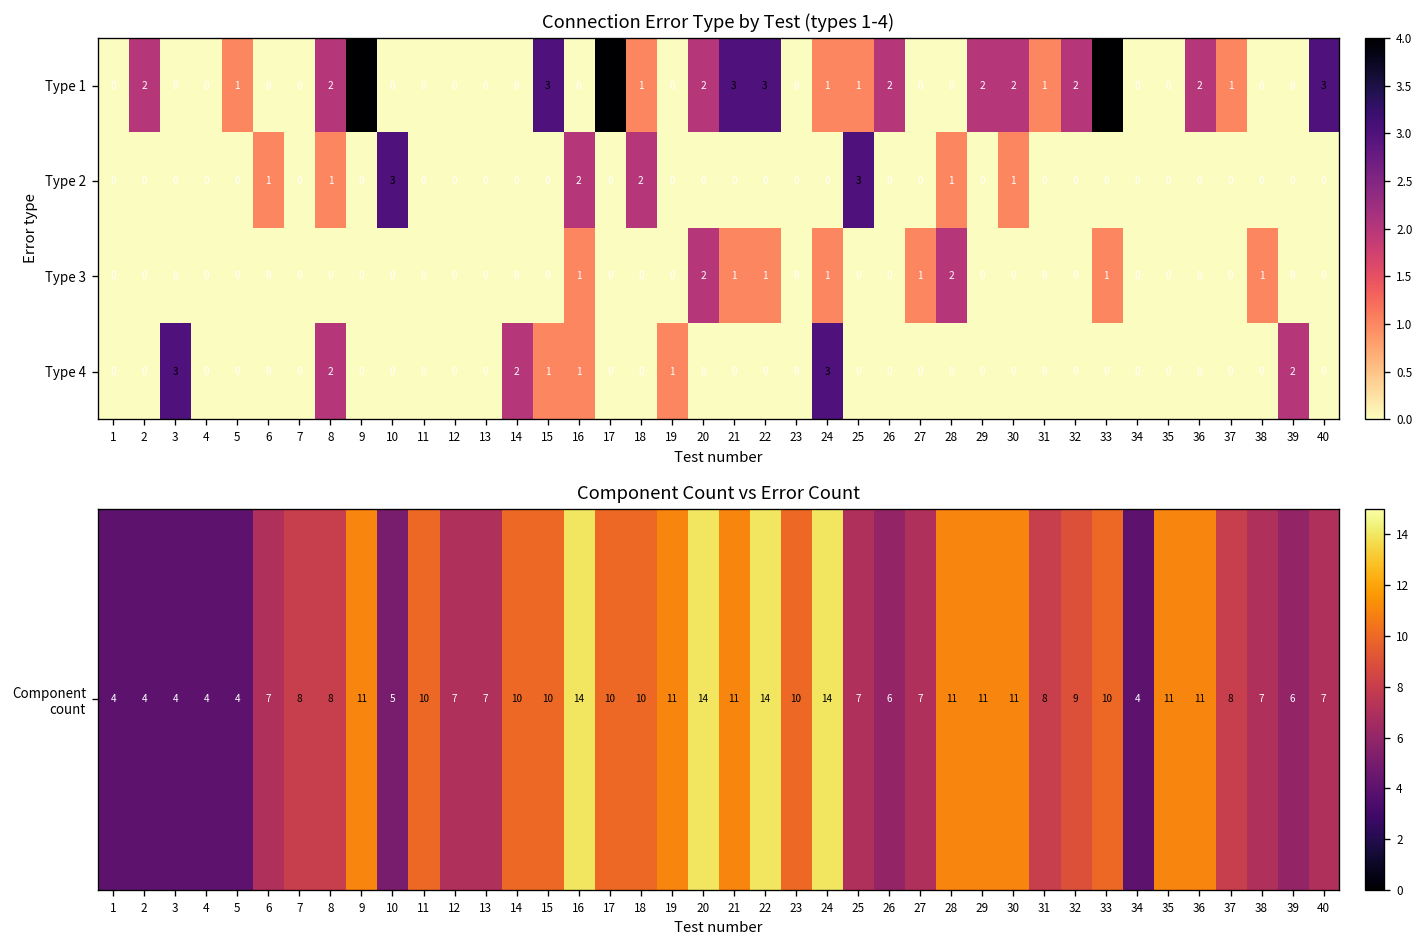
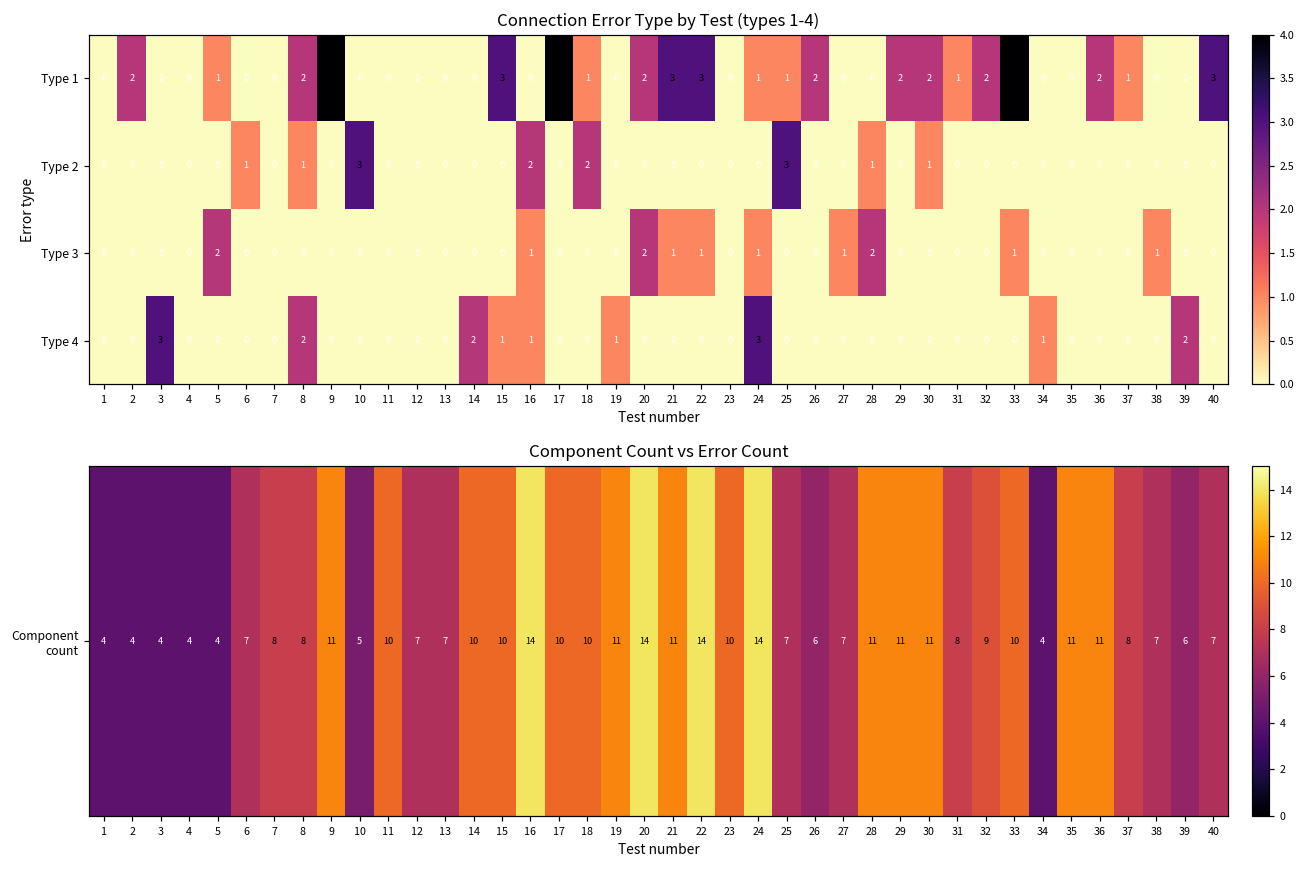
Type 3, 5: 0 -> 2
Type 4, 34: 0 -> 1
